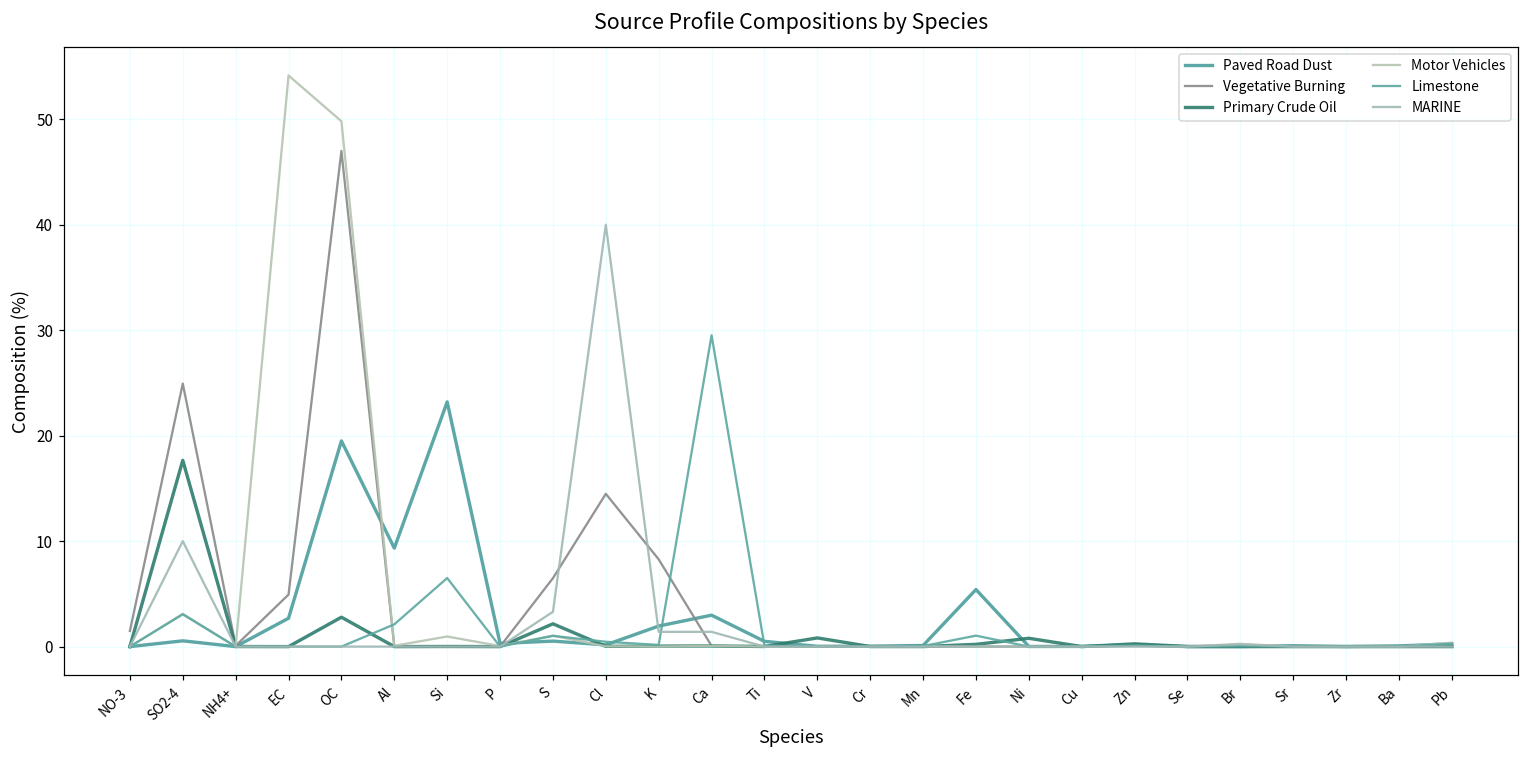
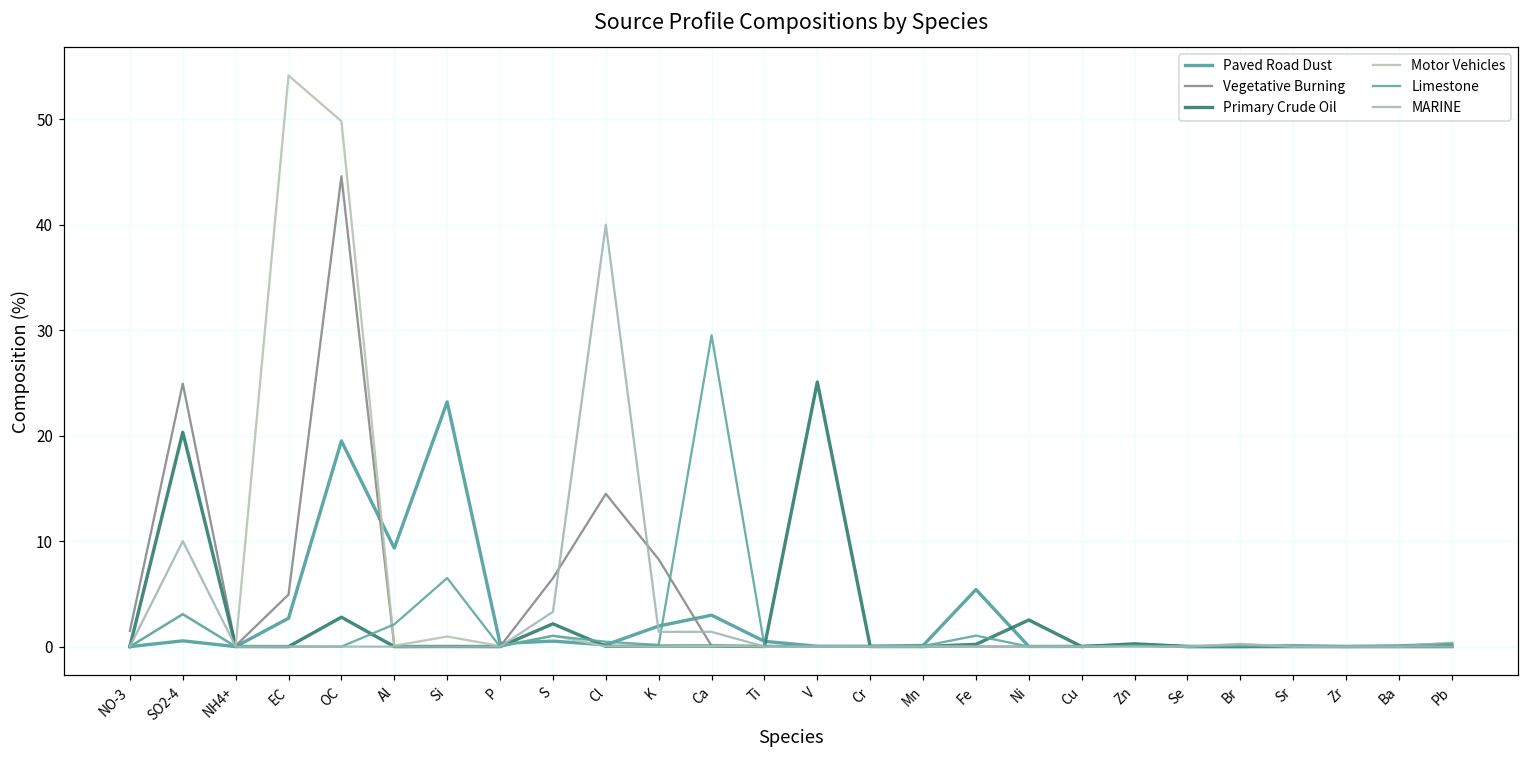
Primary Crude Oil, SO2-4: 18 -> 20
Vegetative Burning, OC: 47 -> 45
Primary Crude Oil, V: 1 -> 25
Primary Crude Oil, Ni: 1 -> 3
